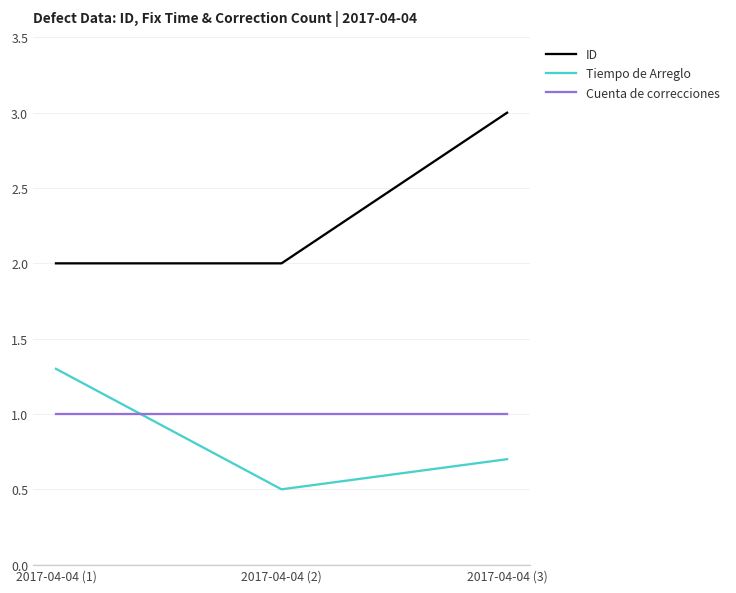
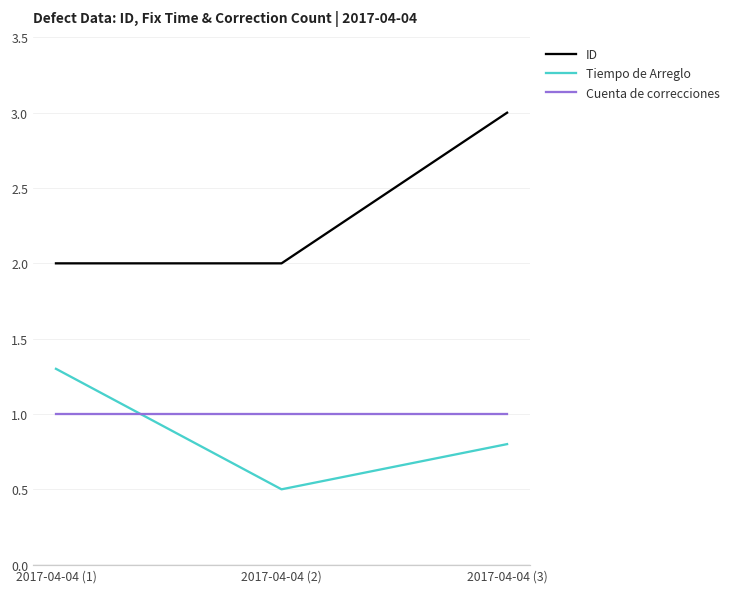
Tiempo de Arreglo, 2017-04-04 (3): 0.7 -> 0.8
